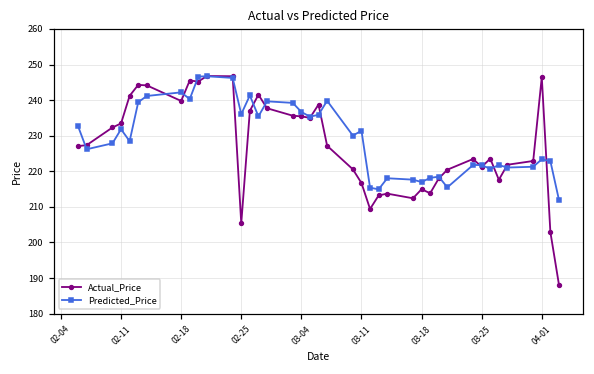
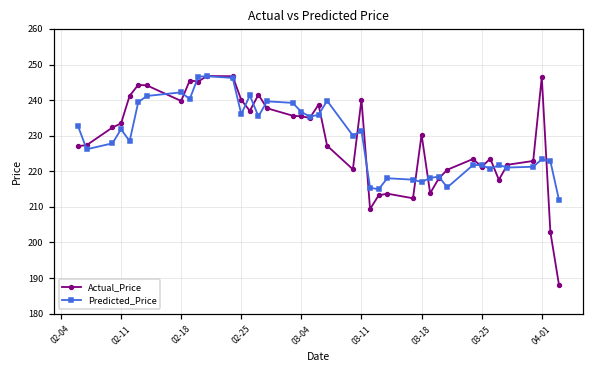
Actual_Price, 02-25: 205 -> 240
Actual_Price, 03-11: 217 -> 240
Actual_Price, 03-18: 215 -> 230
